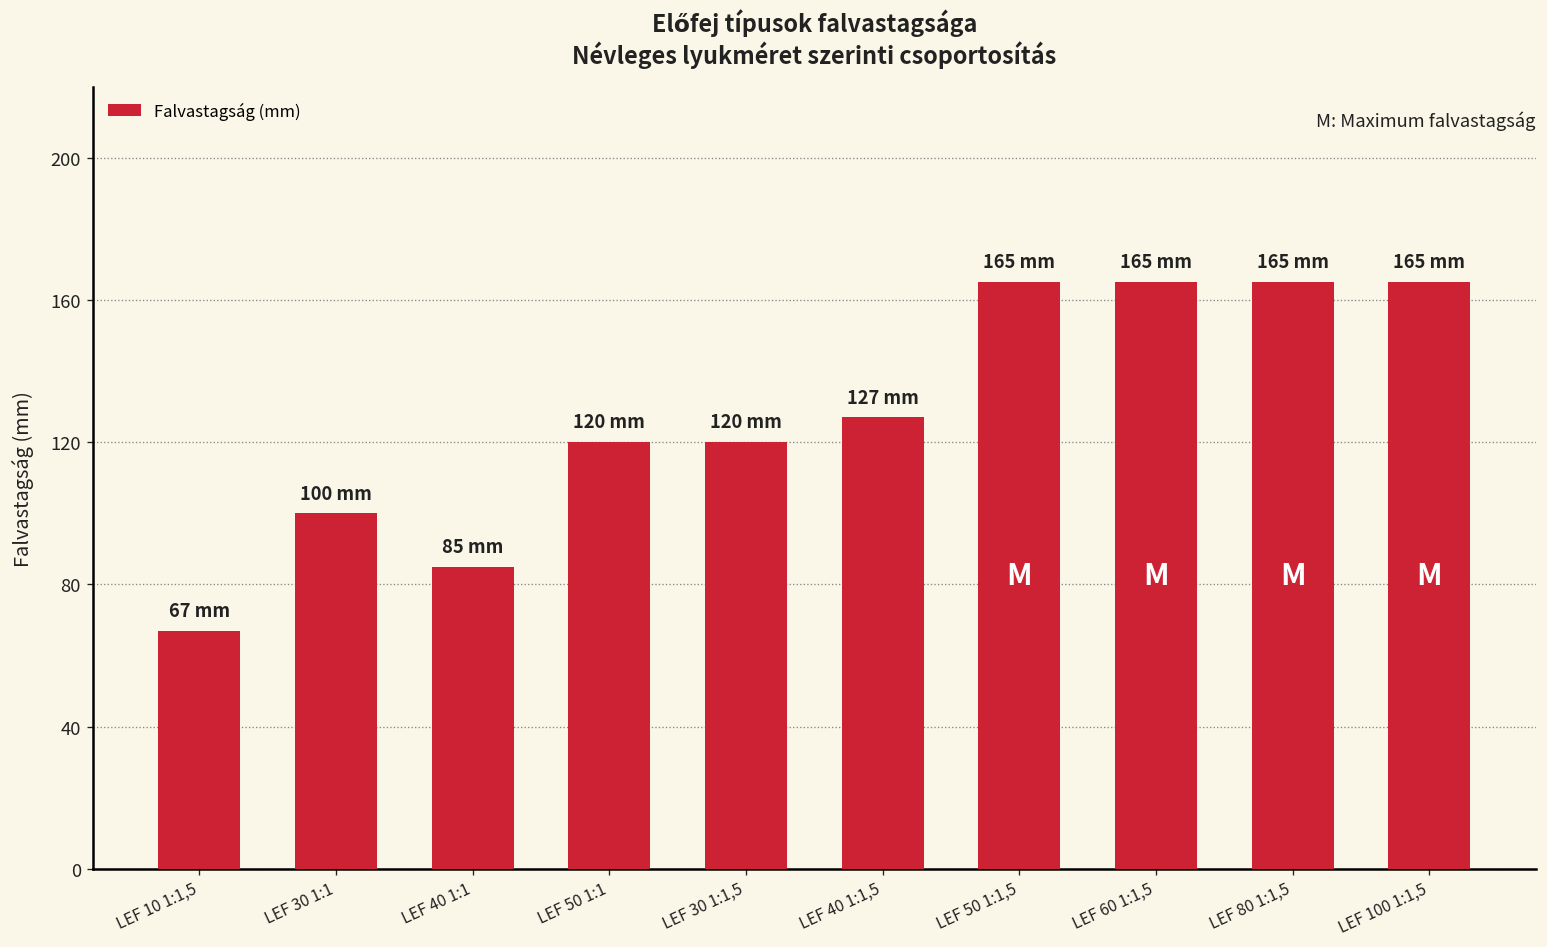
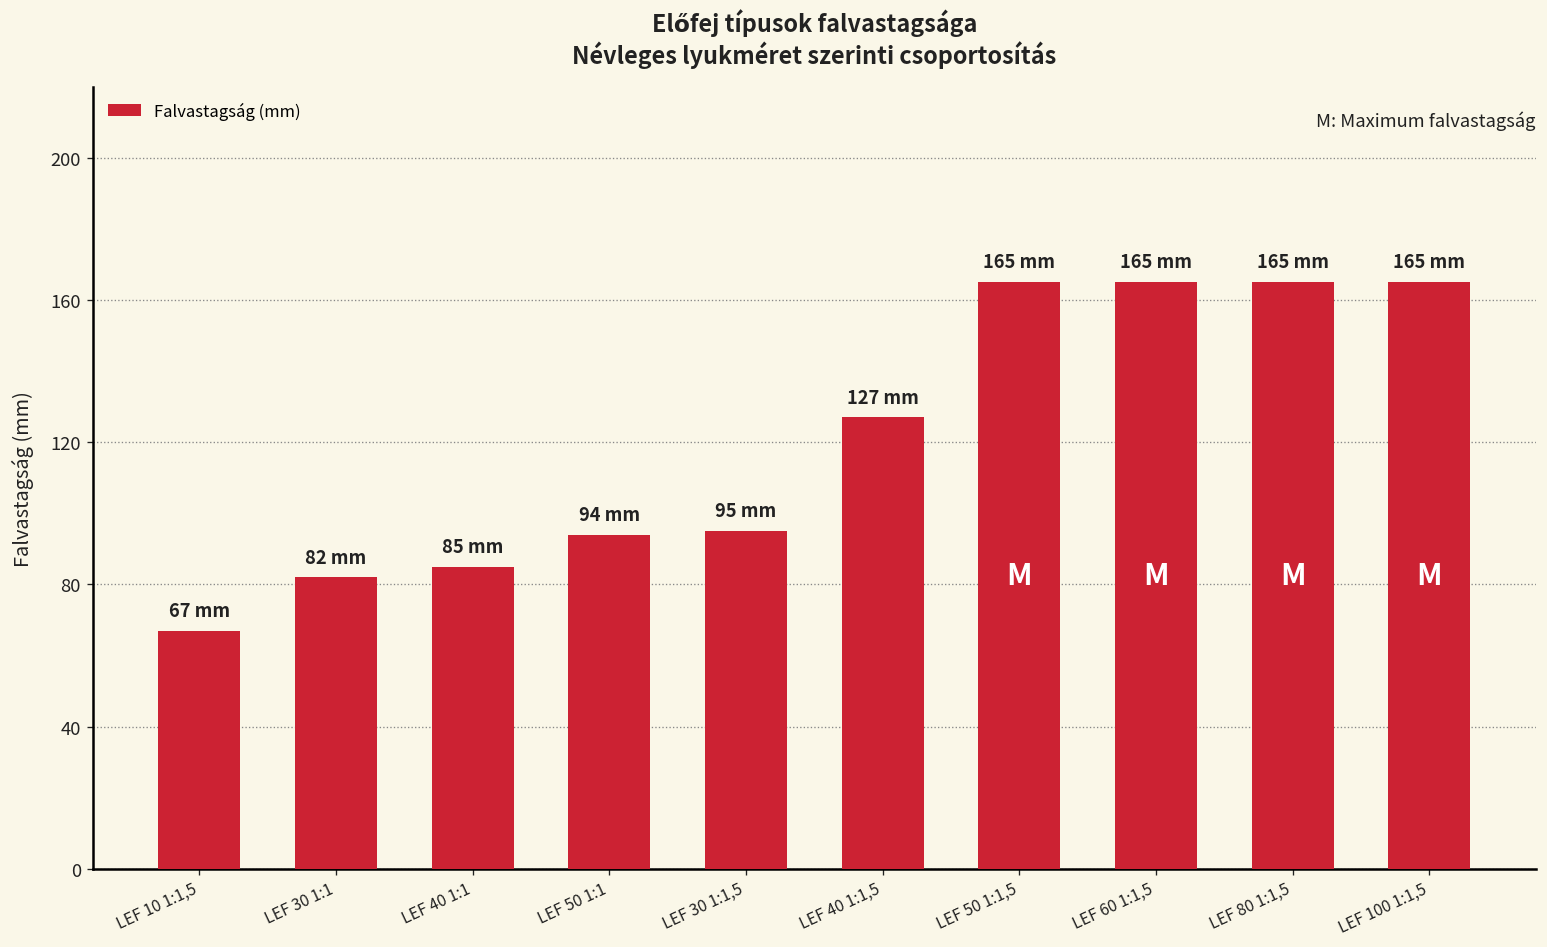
LEF 30 1:1: 100 -> 82
LEF 50 1:1: 120 -> 94
LEF 30 1:1,5: 120 -> 95
